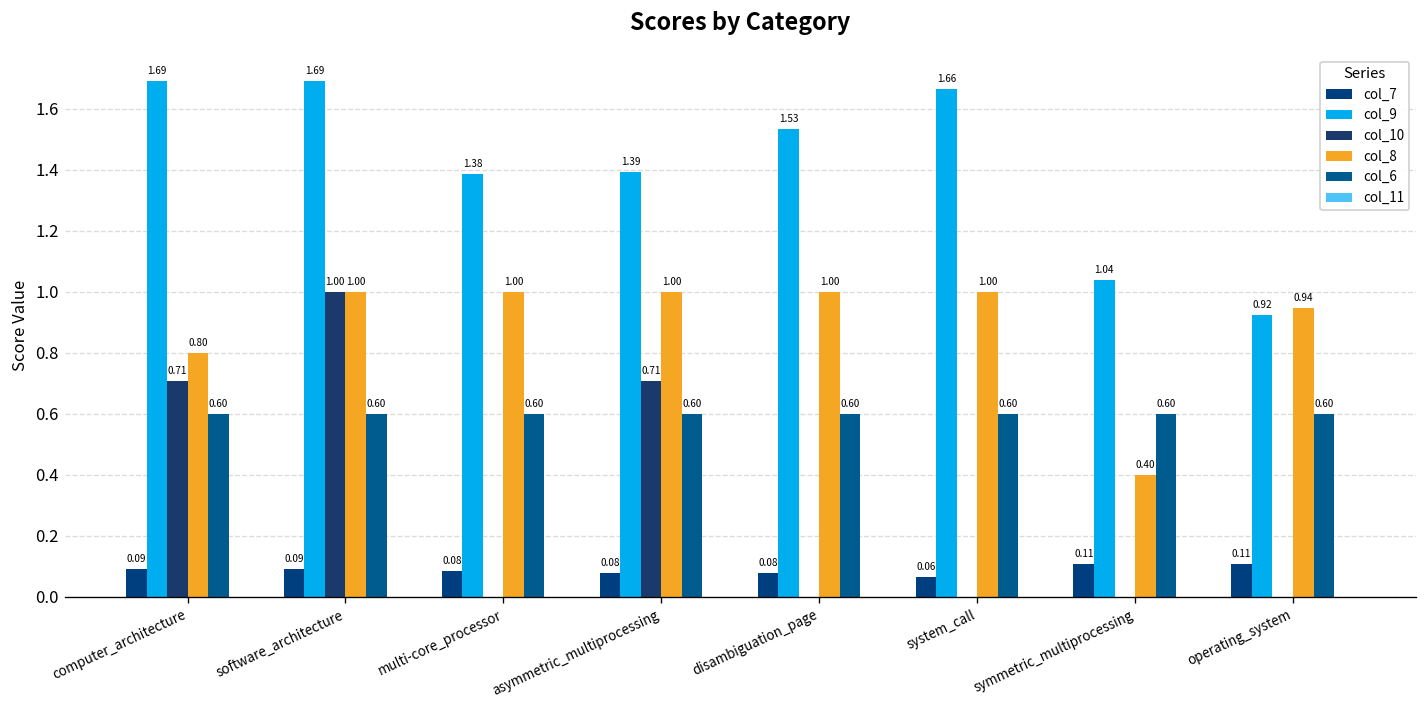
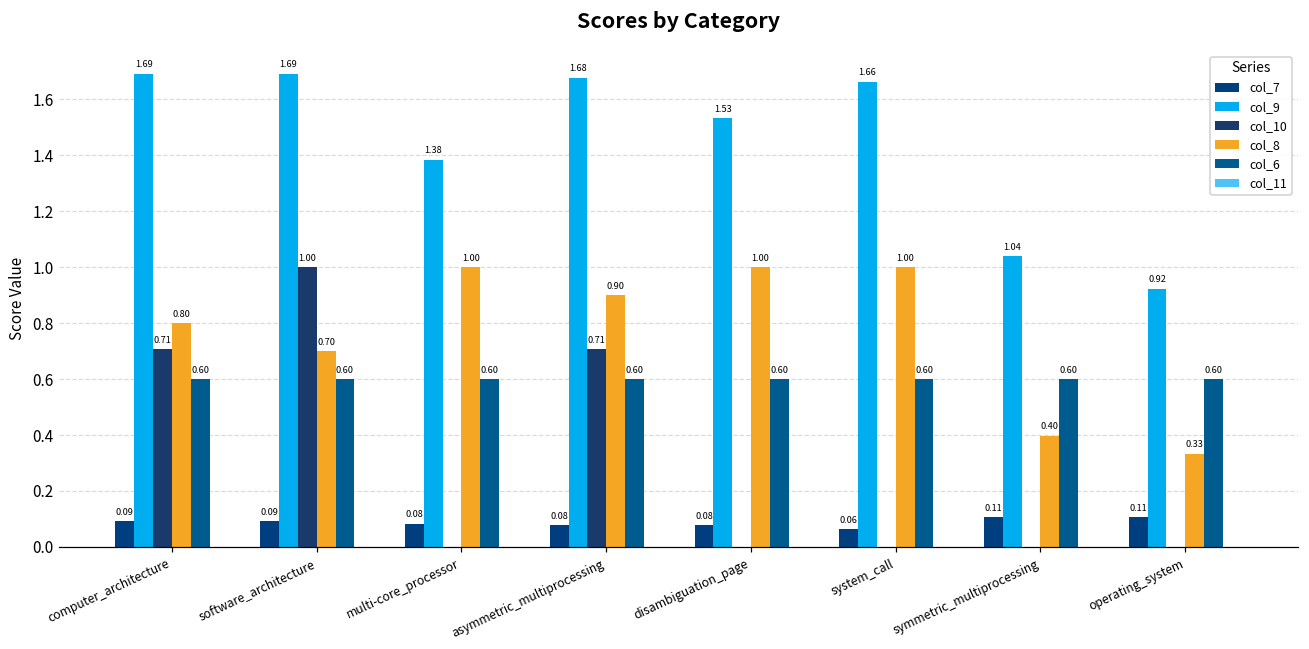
col_8, software_architecture: 1.00 -> 0.70
col_9, asymmetric_multiprocessing: 1.39 -> 1.68
col_8, asymmetric_multiprocessing: 1.00 -> 0.90
col_8, operating_system: 0.94 -> 0.33
